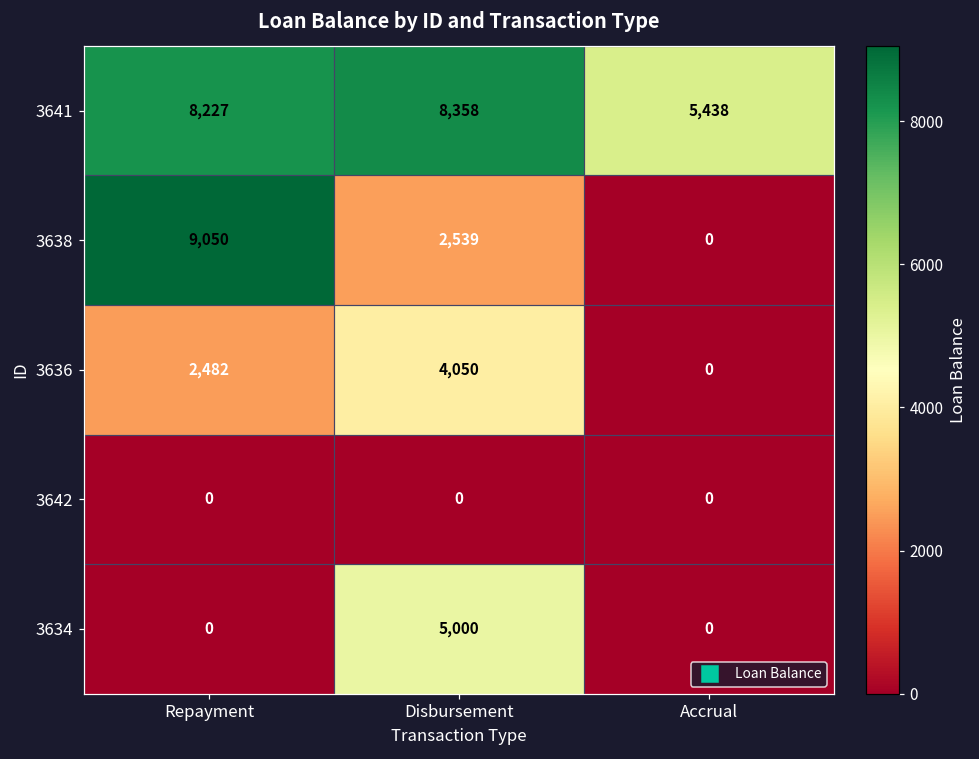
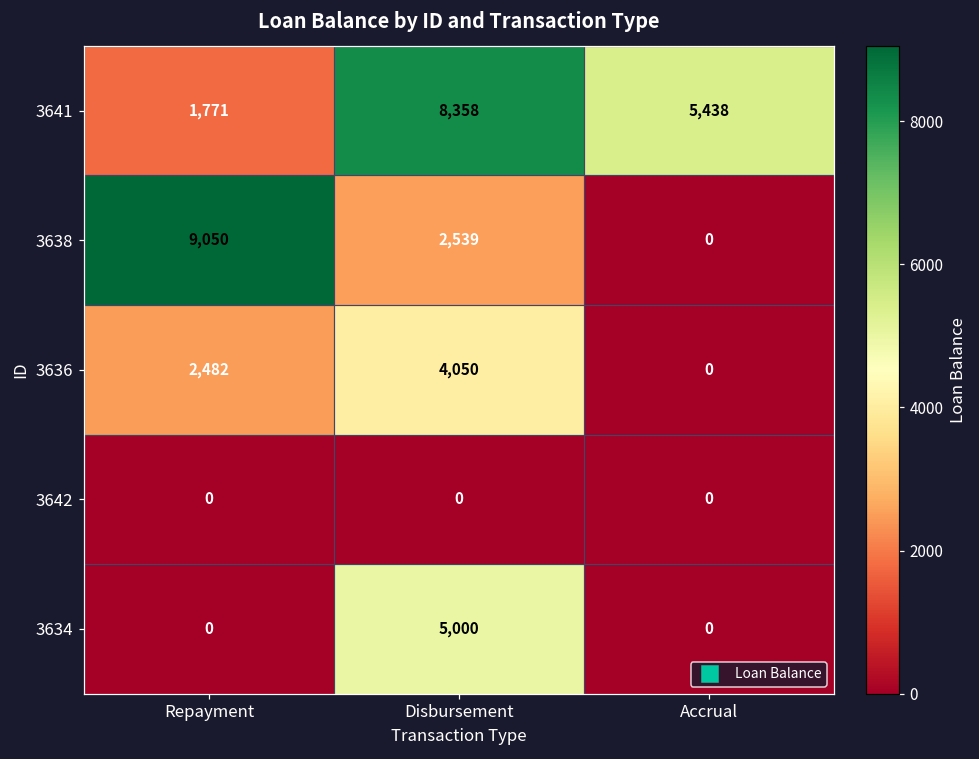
3641, Repayment: 8,227 -> 1,771
